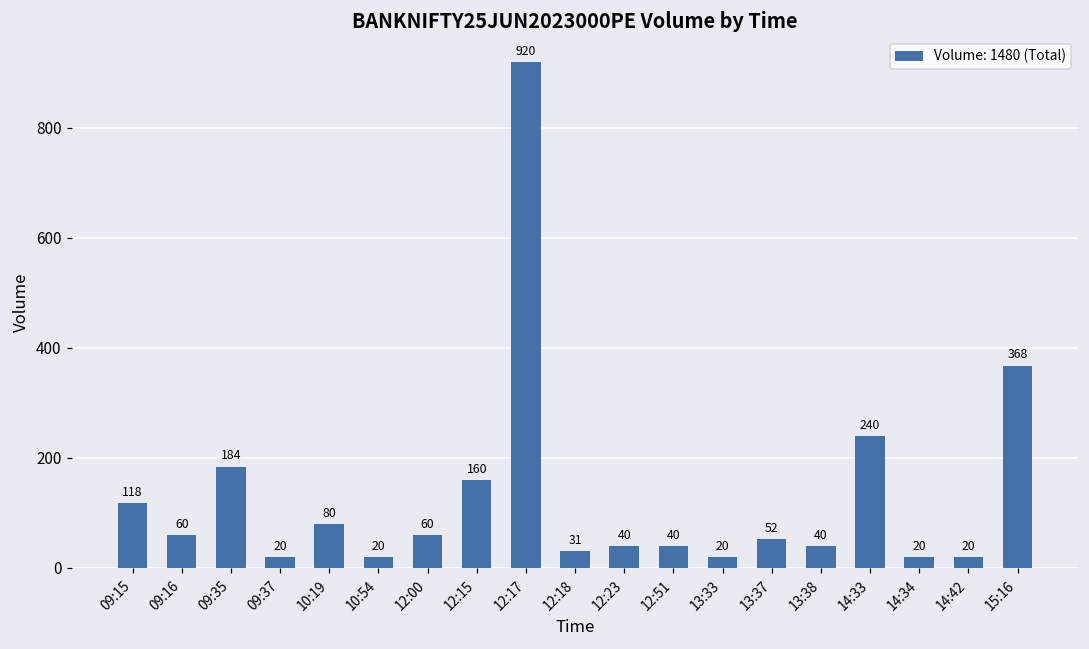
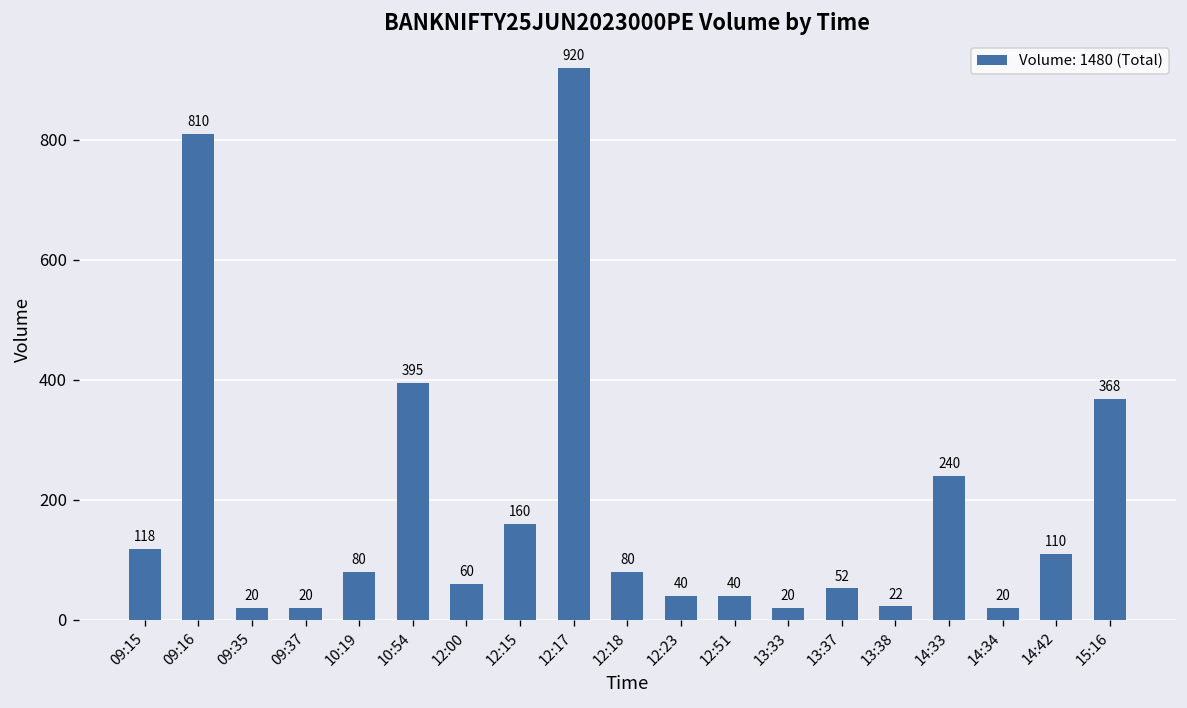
09:16: 60 -> 810
09:35: 184 -> 20
10:54: 20 -> 395
12:18: 31 -> 80
13:38: 40 -> 22
14:42: 20 -> 110
